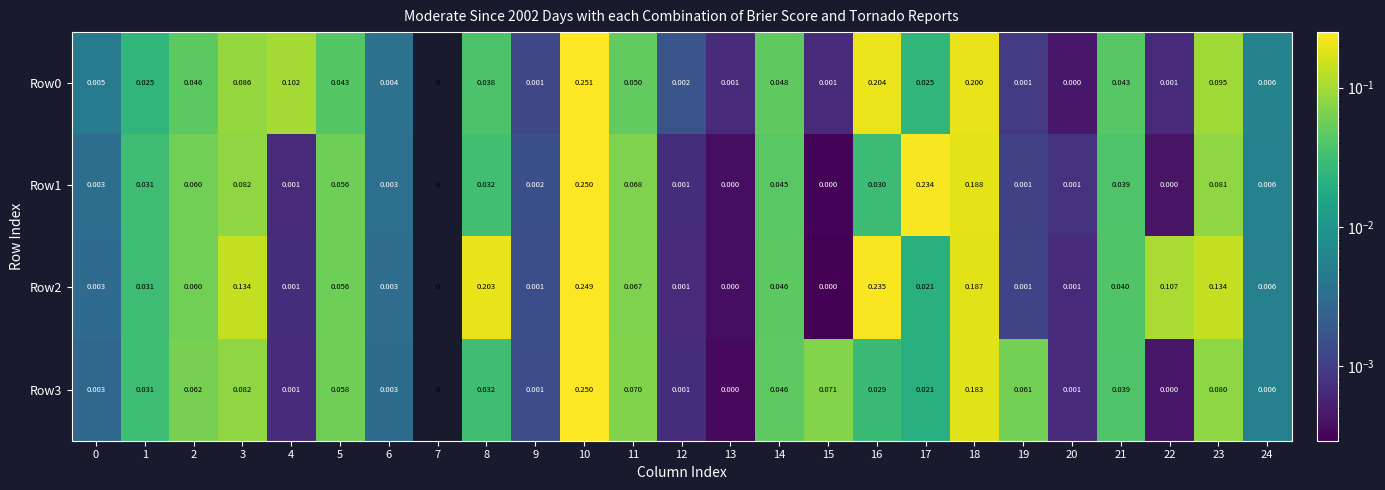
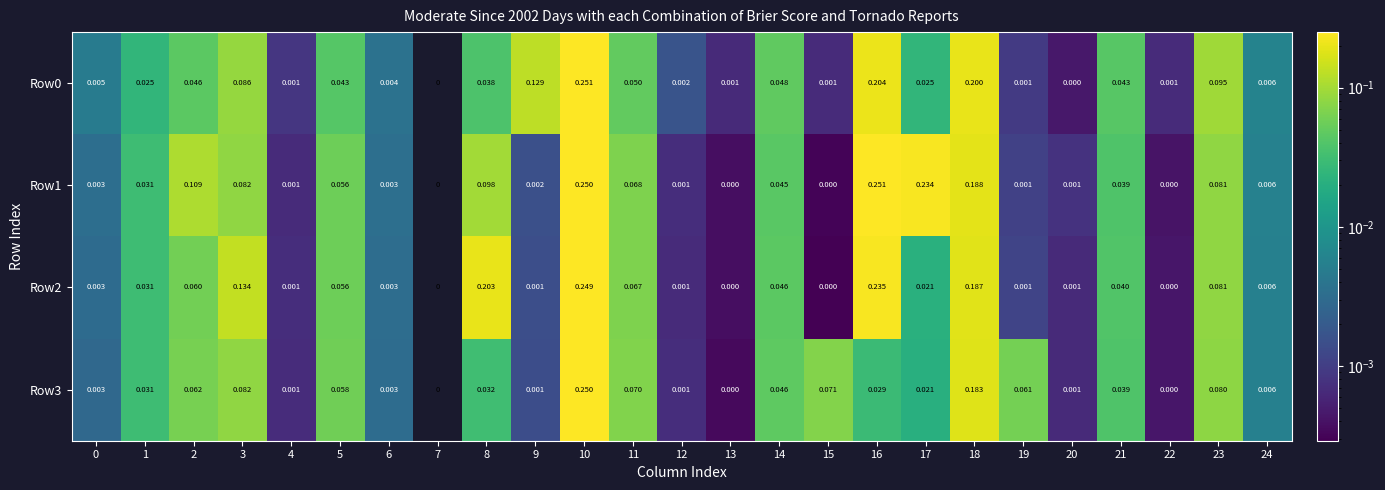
Row0, 4: 0.102 -> 0.001
Row0, 9: 0.001 -> 0.129
Row1, 2: 0.060 -> 0.109
Row1, 8: 0.032 -> 0.098
Row1, 16: 0.030 -> 0.251
Row2, 22: 0.107 -> 0.000
Row2, 23: 0.134 -> 0.081
